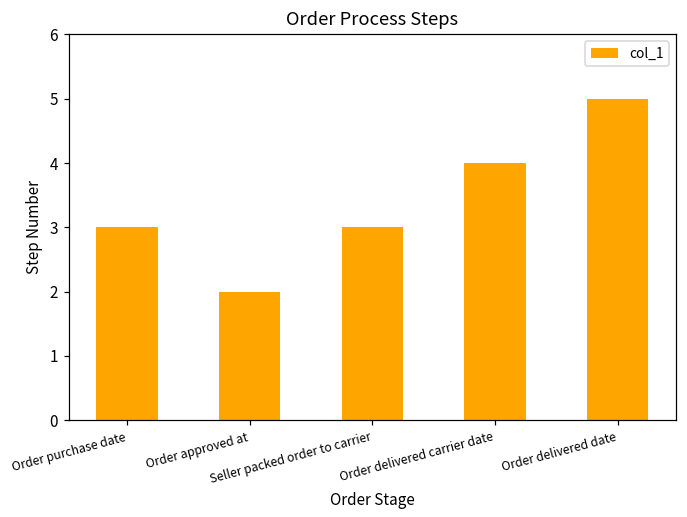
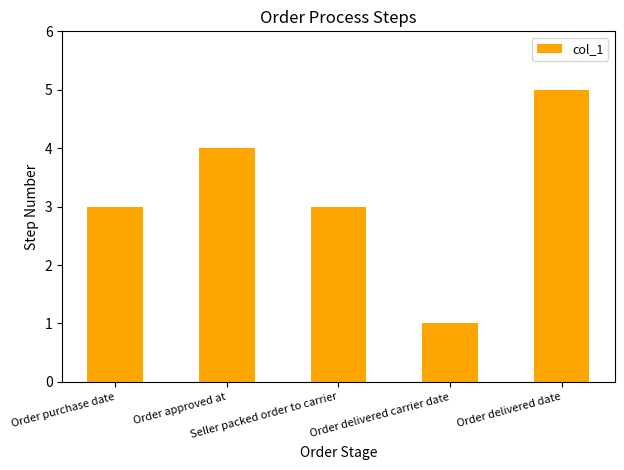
Order approved at: 2 -> 4
Order delivered carrier date: 4 -> 1
